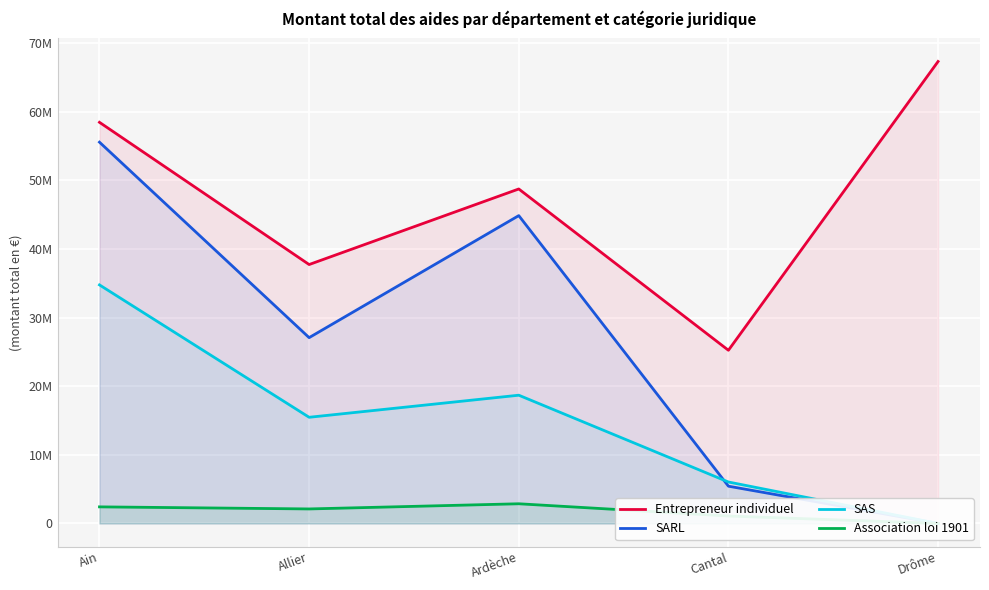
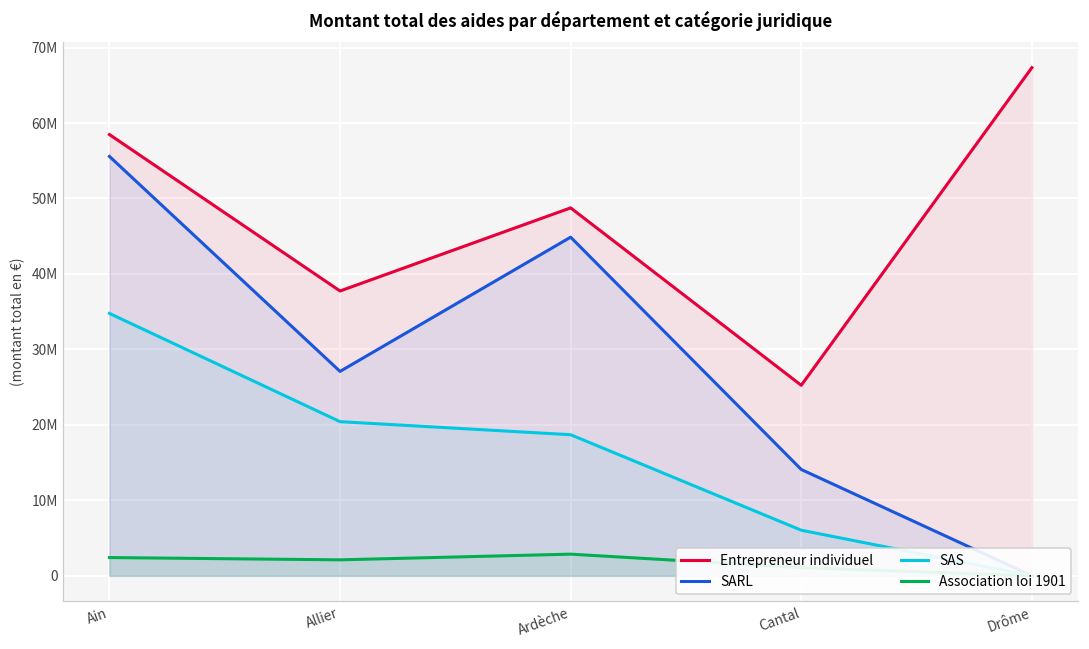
SAS, Allier: 15000000 -> 20000000
SARL, Cantal: 5000000 -> 14000000
